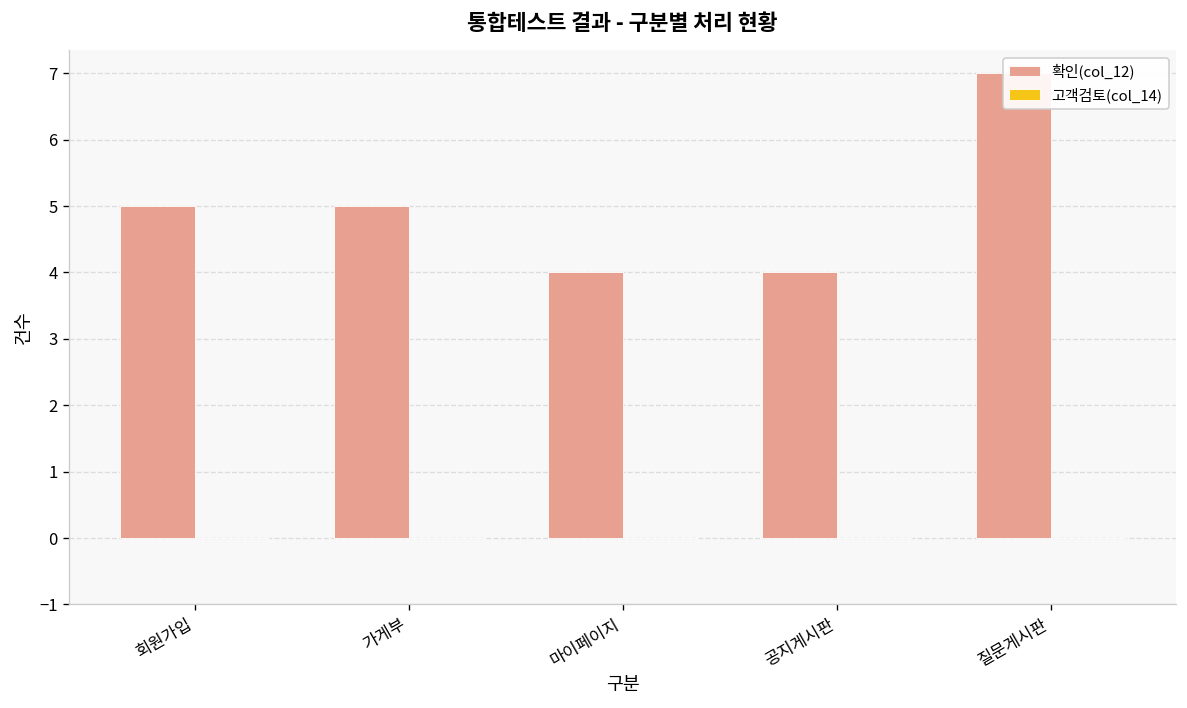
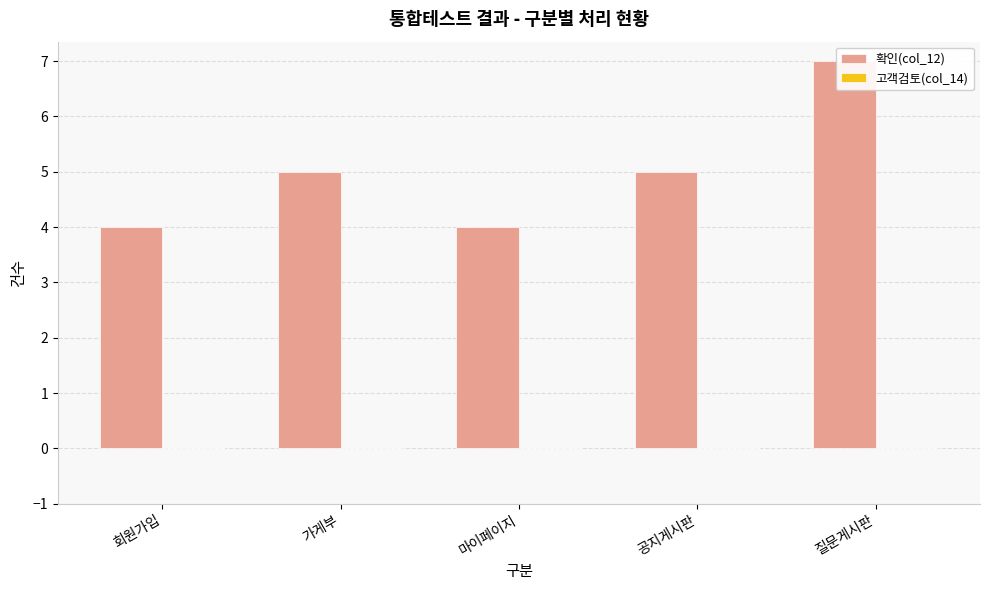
확인(col_12), 회원가입: 5 -> 4
확인(col_12), 공지게시판: 4 -> 5
